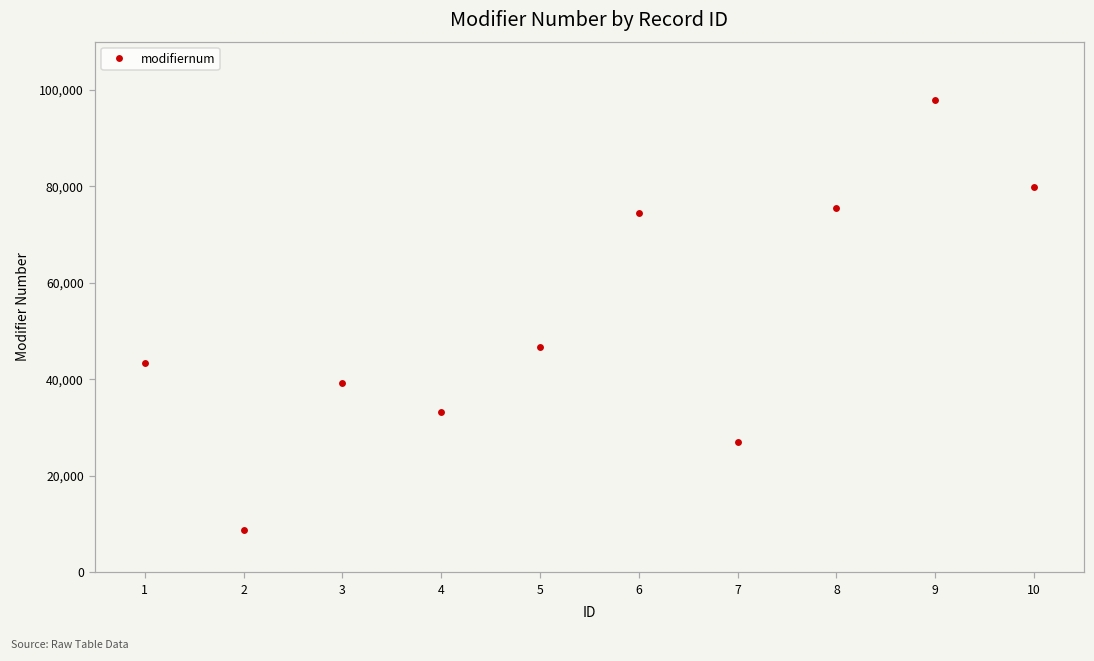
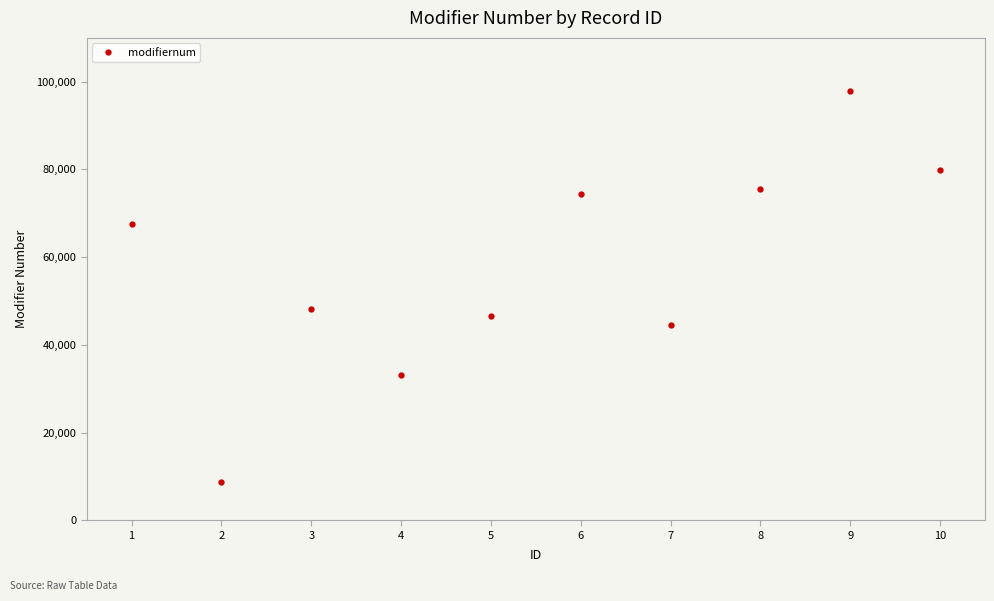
1: 43,000 -> 68,000
3: 39,000 -> 48,000
7: 27,000 -> 45,000
